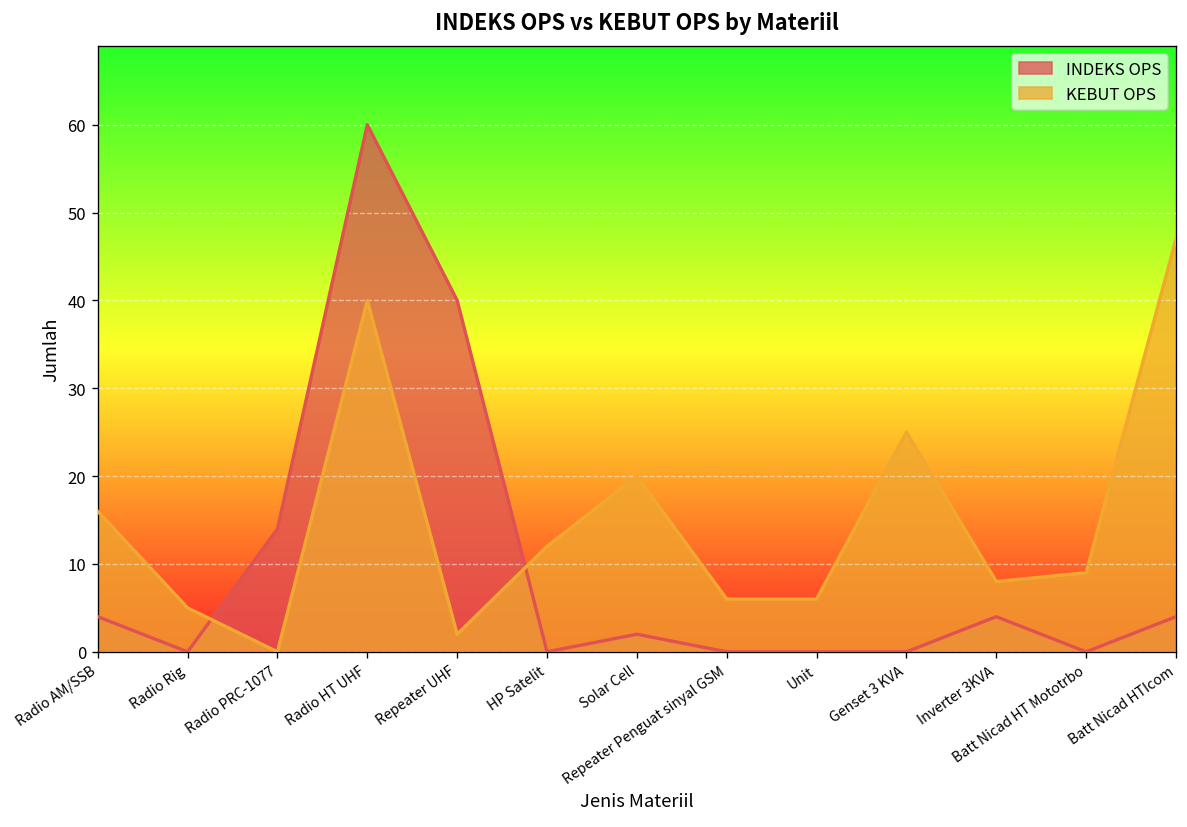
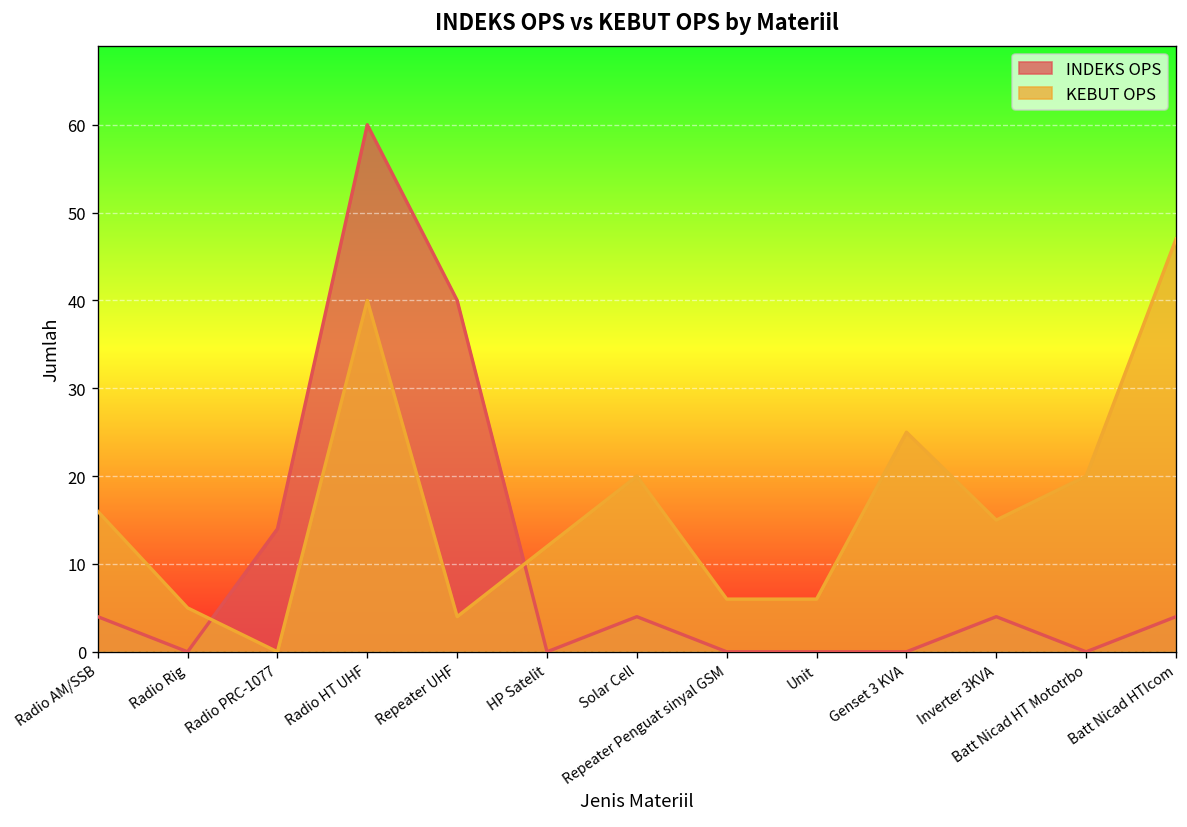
KEBUT OPS, Repeater UHF: 2 -> 4
INDEKS OPS, Solar Cell: 2 -> 4
KEBUT OPS, Inverter 3KVA: 8 -> 15
KEBUT OPS, Batt Nicad HT Mototrbo: 9 -> 20
